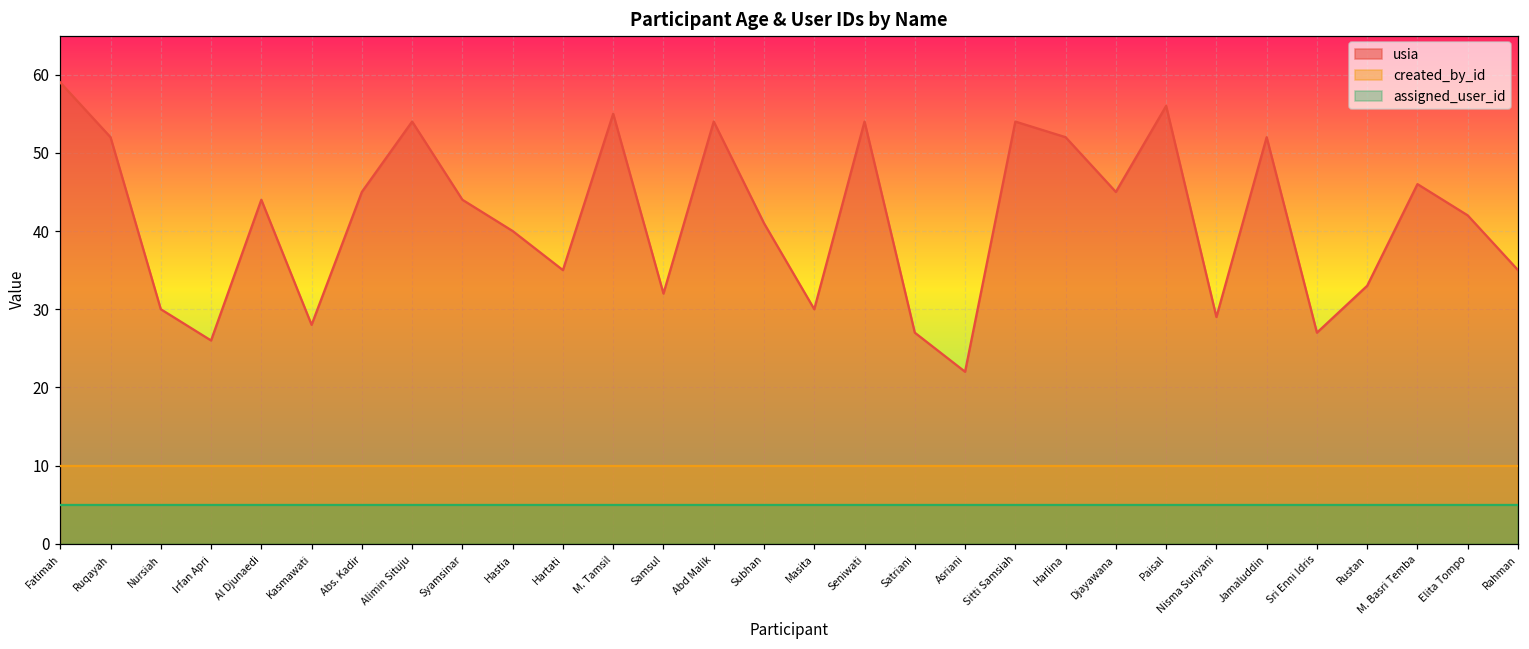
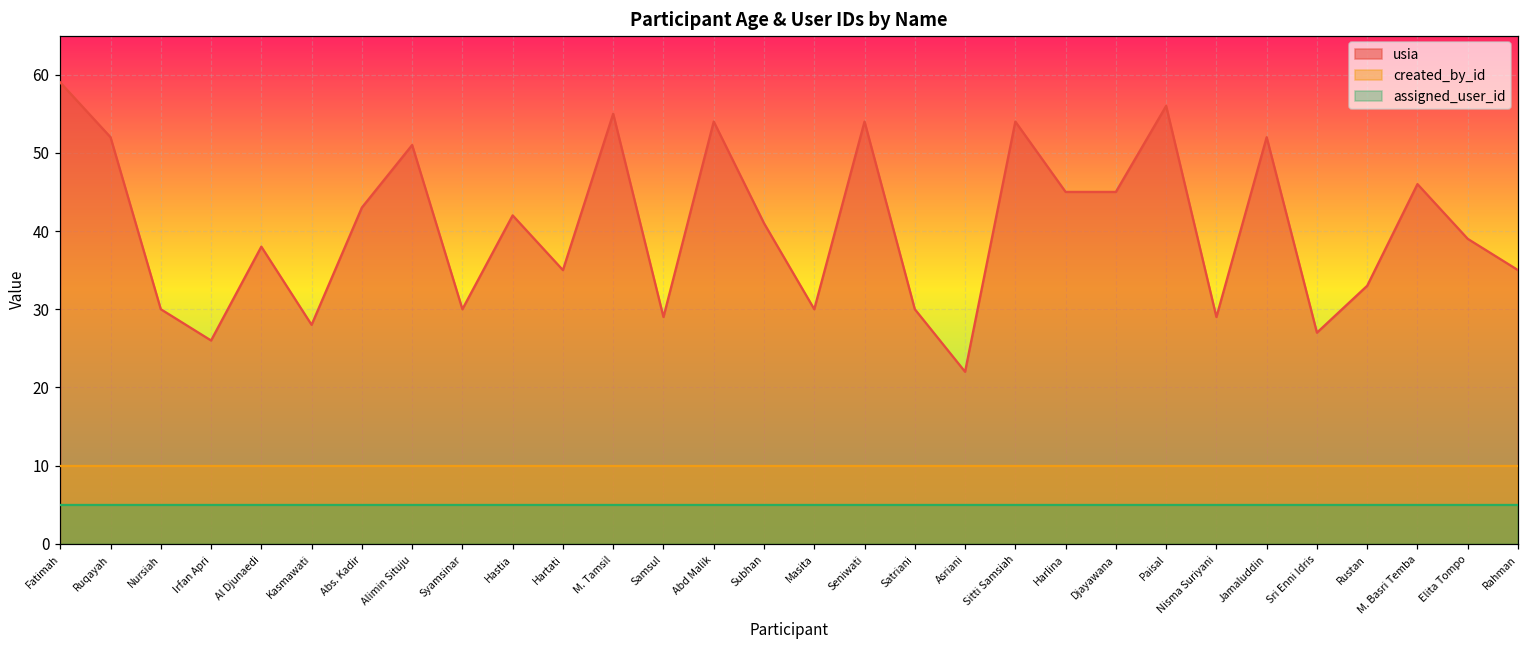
usia, Al Djunaedi: 44 -> 38
usia, Abs. Kadir: 45 -> 43
usia, Alimin Situju: 54 -> 51
usia, Syamsinar: 44 -> 30
usia, Hastia: 40 -> 42
usia, Samsul: 32 -> 29
usia, Satriani: 27 -> 30
usia, Harlina: 52 -> 45
usia, Elita Tompo: 42 -> 39
